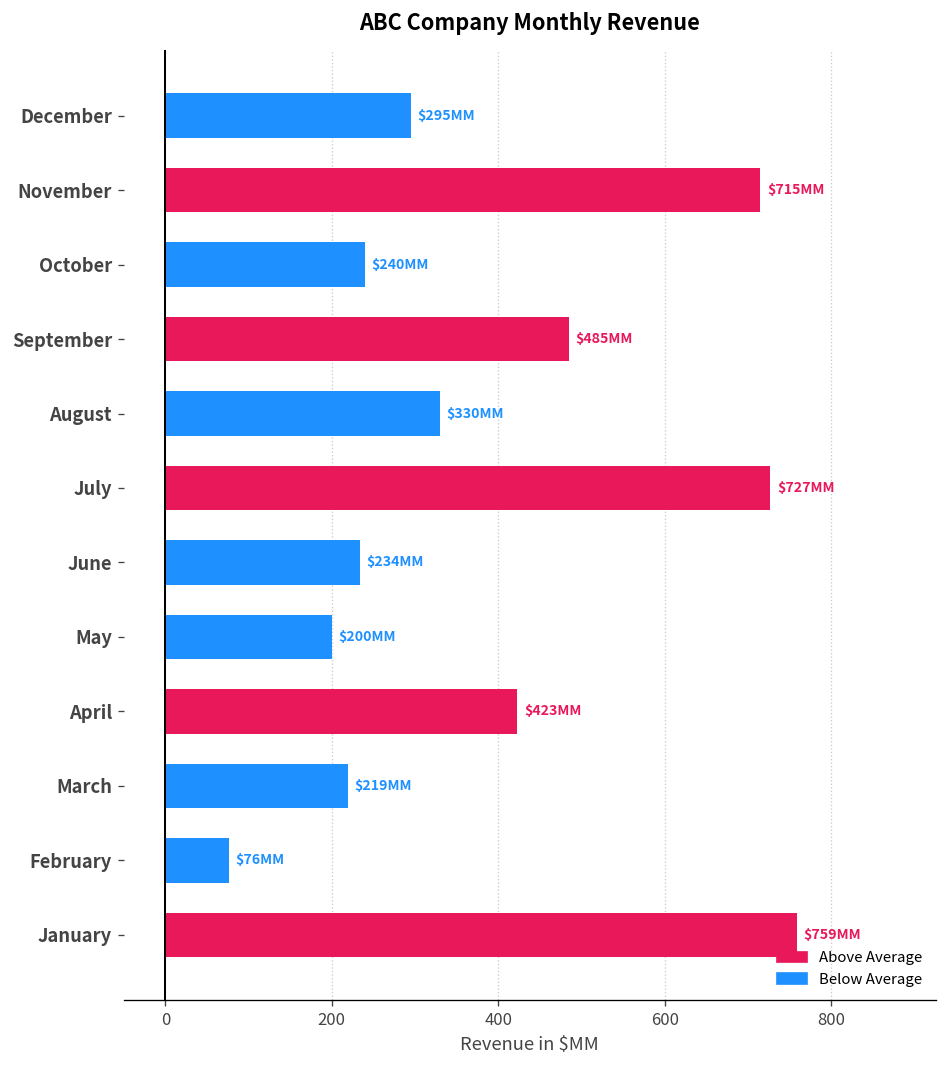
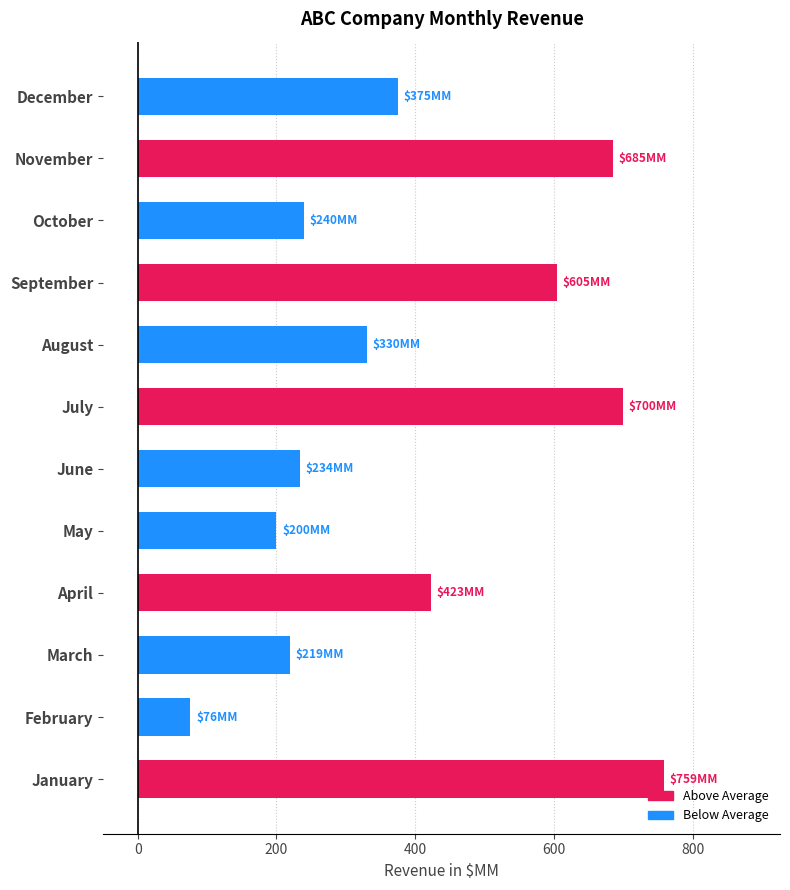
December: $295 -> $375
November: $715 -> $685
September: $485 -> $605
July: $727 -> $700
